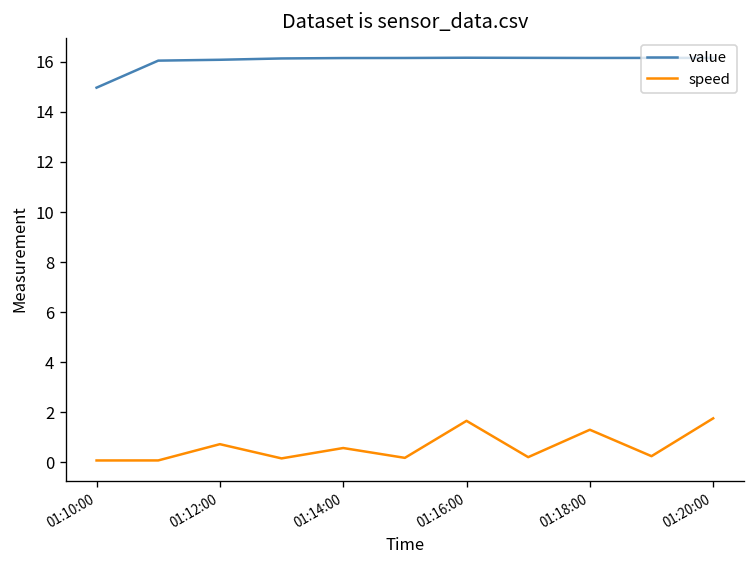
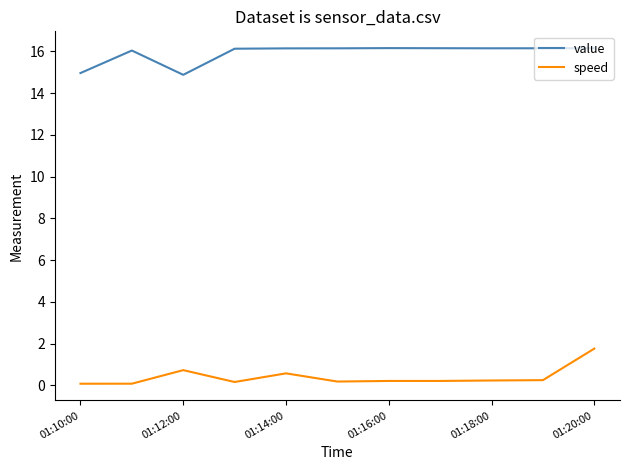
value, 01:12:00: 16.1 -> 14.9
speed, 01:16:00: 1.7 -> 0.2
speed, 01:18:00: 1.3 -> 0.2
